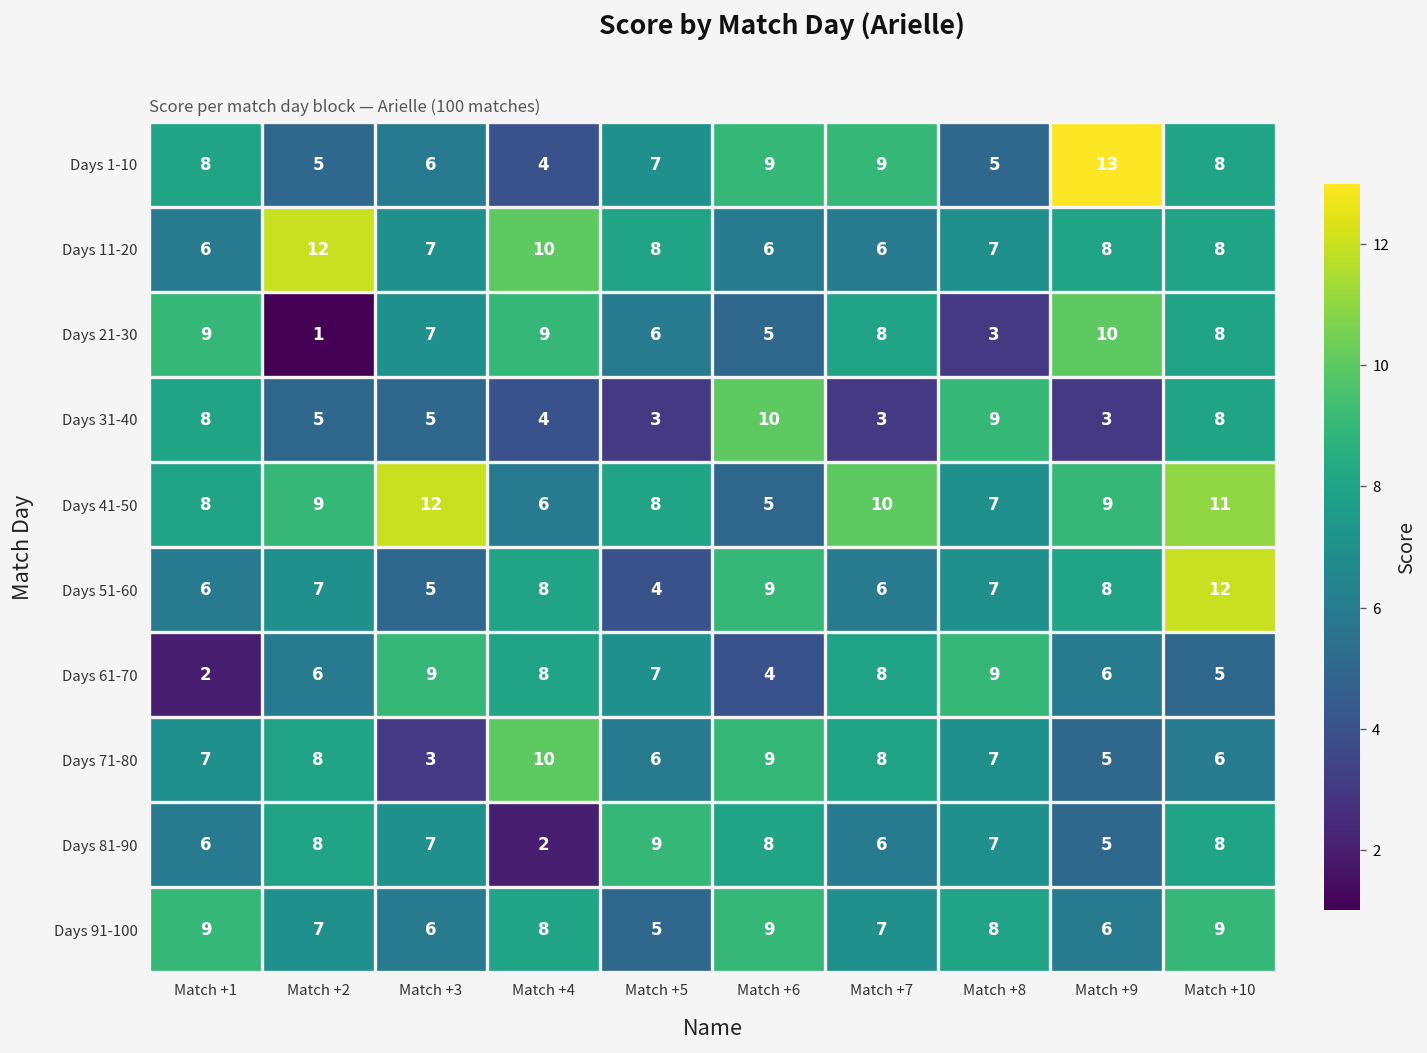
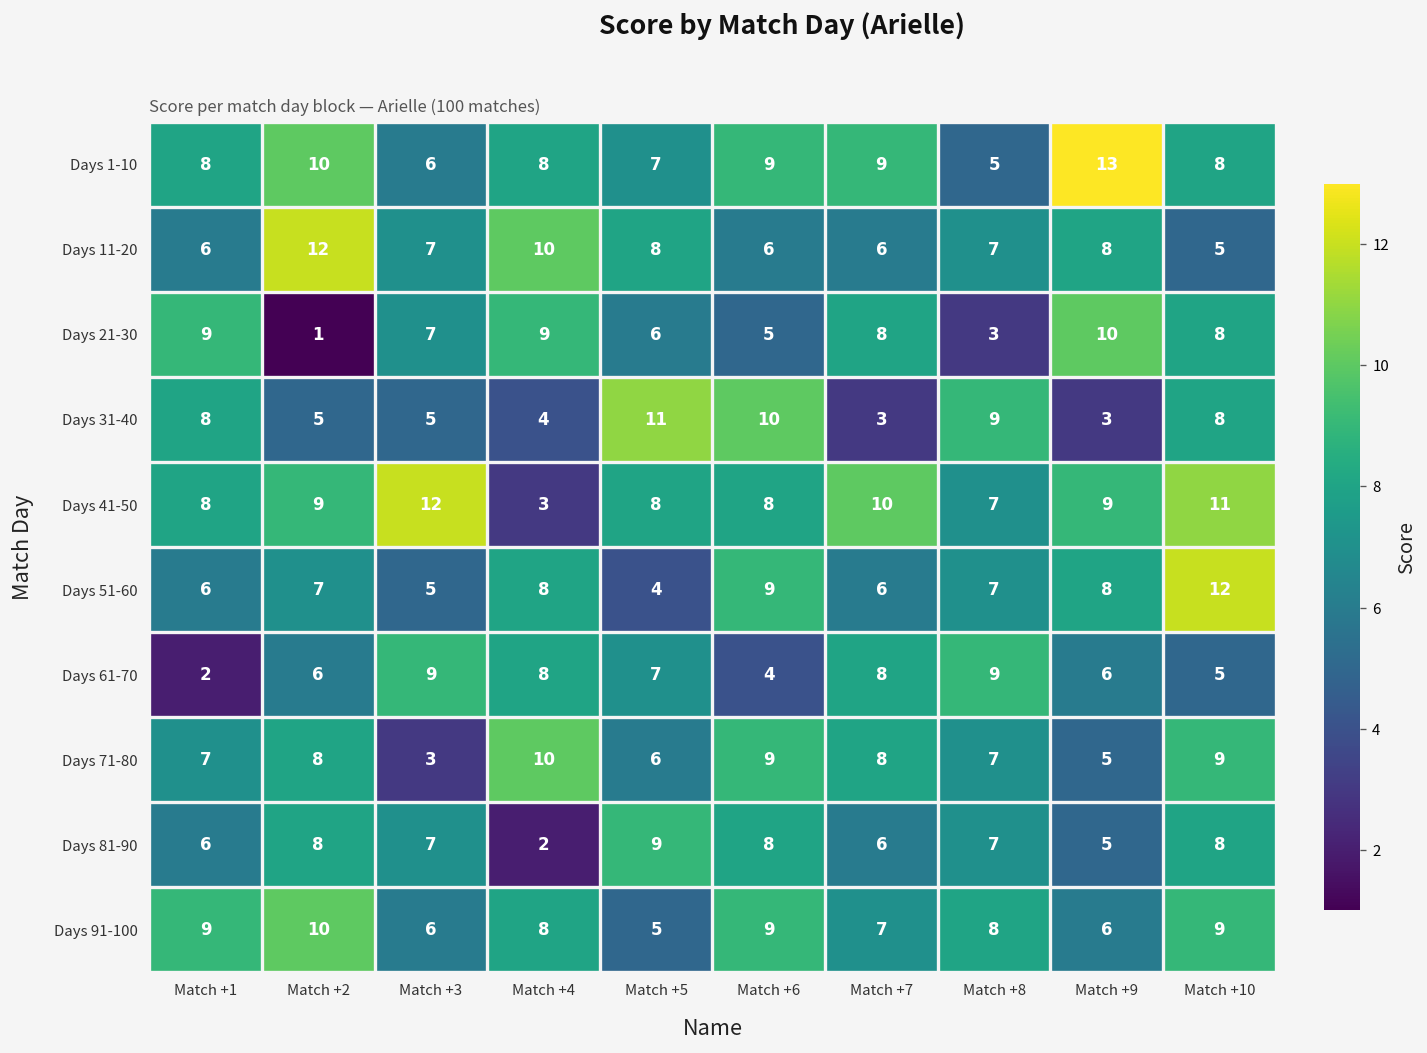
Days 1-10, Match +2: 5 -> 10
Days 1-10, Match +4: 4 -> 8
Days 11-20, Match +10: 8 -> 5
Days 31-40, Match +5: 3 -> 11
Days 41-50, Match +4: 6 -> 3
Days 41-50, Match +6: 5 -> 8
Days 71-80, Match +10: 6 -> 9
Days 91-100, Match +2: 7 -> 10
